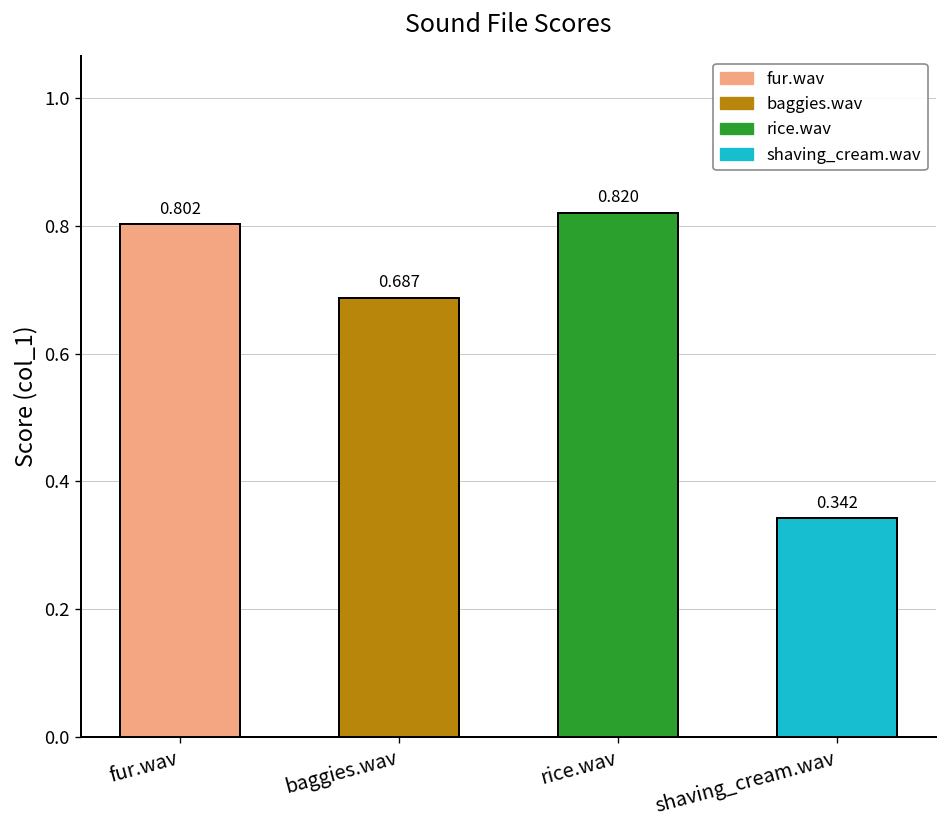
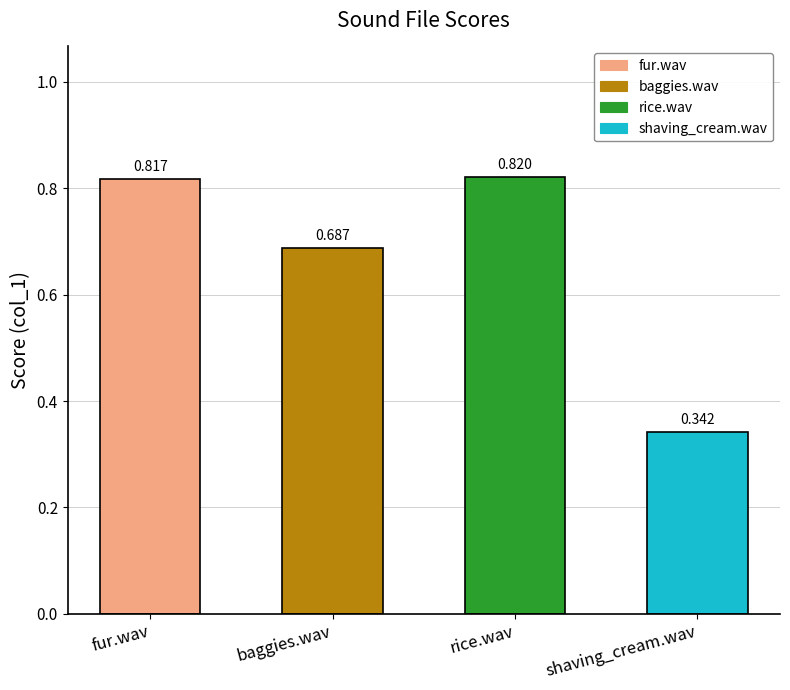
fur.wav: 0.802 -> 0.817
